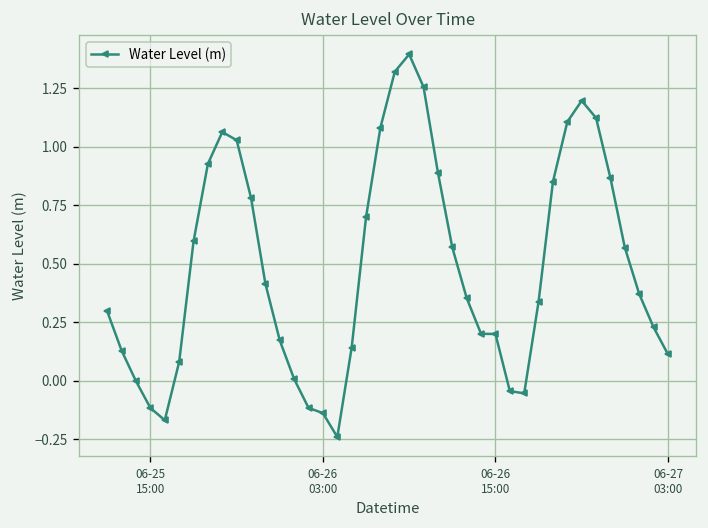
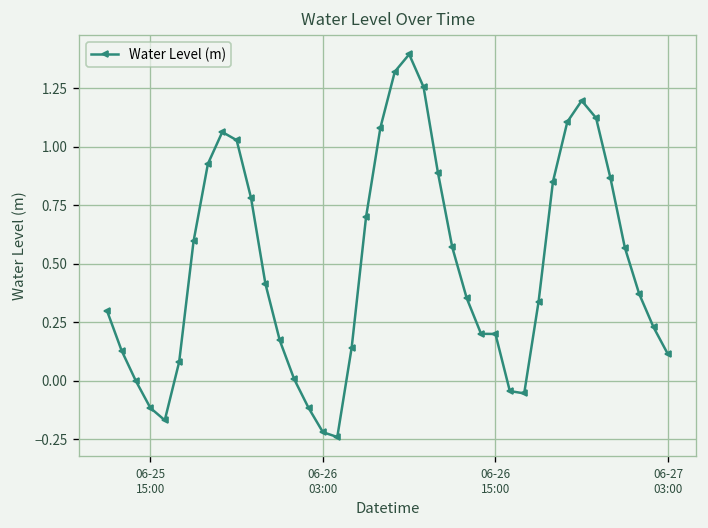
06-26 03:00: -0.14 -> -0.22
